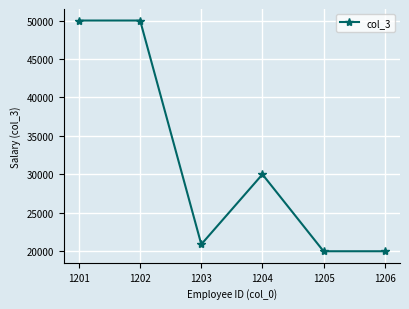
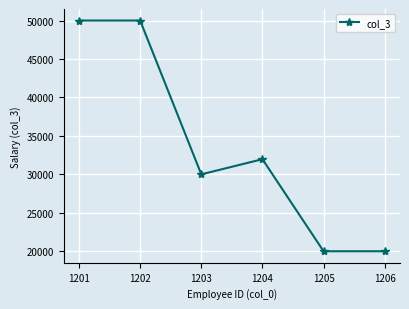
1203: 21000 -> 30000
1204: 30000 -> 32000
